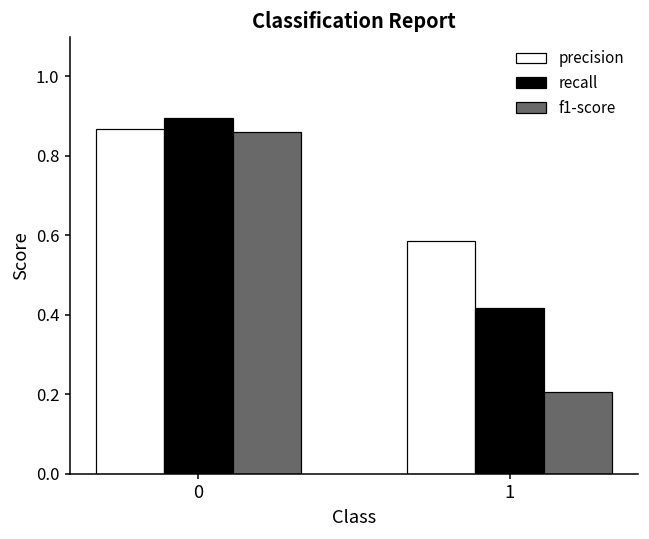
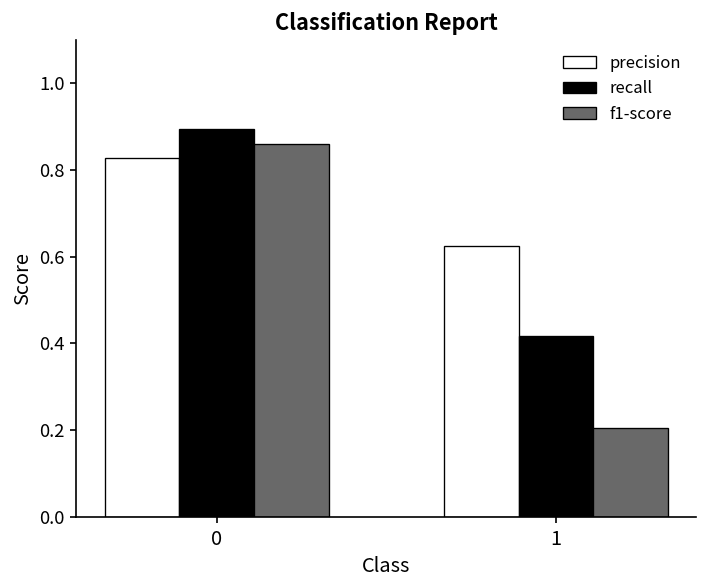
precision, 0: 0.87 -> 0.83
precision, 1: 0.59 -> 0.63
